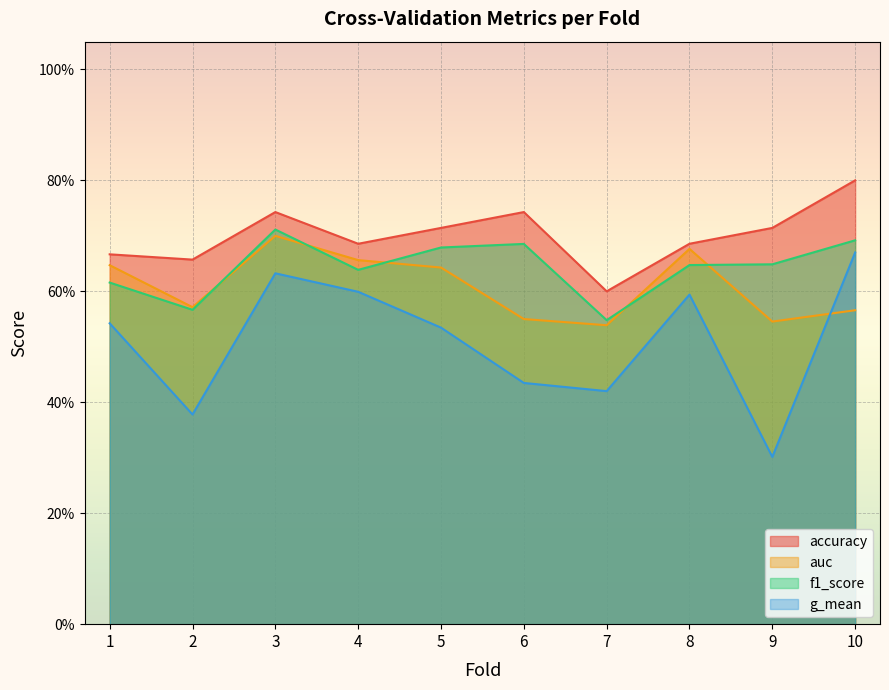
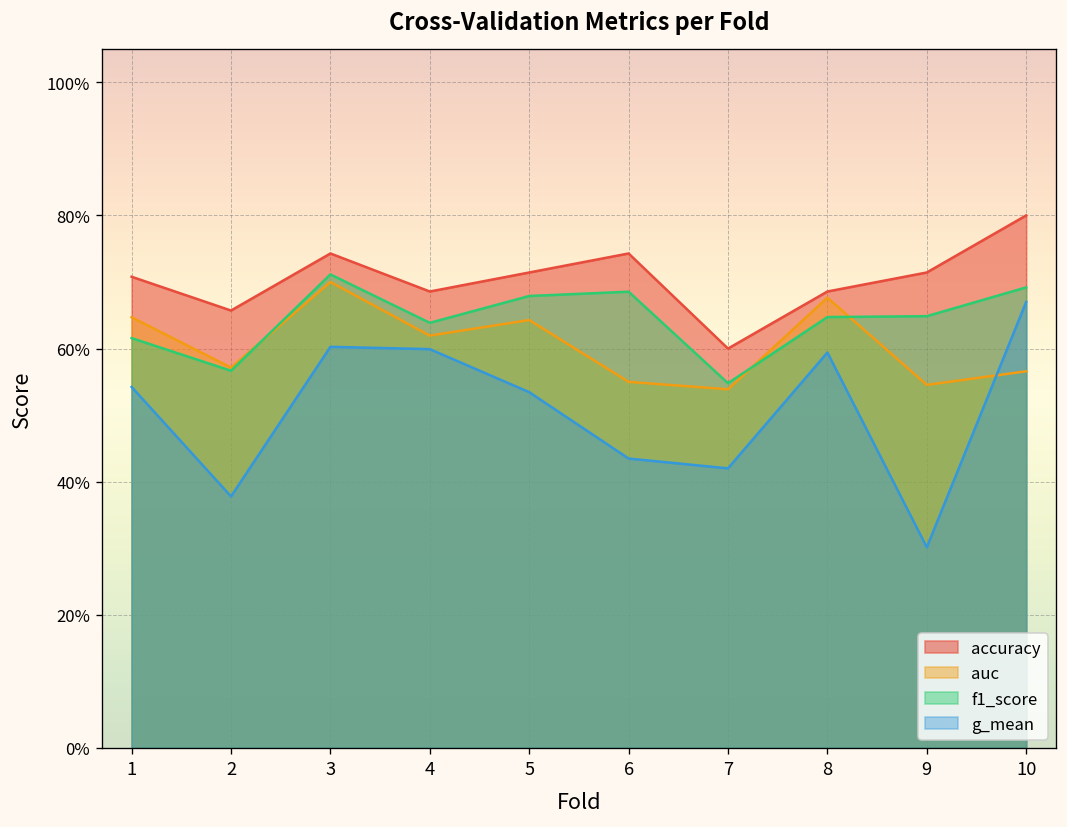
accuracy, 1: 67% -> 71%
g_mean, 3: 63% -> 60%
auc, 4: 66% -> 62%
